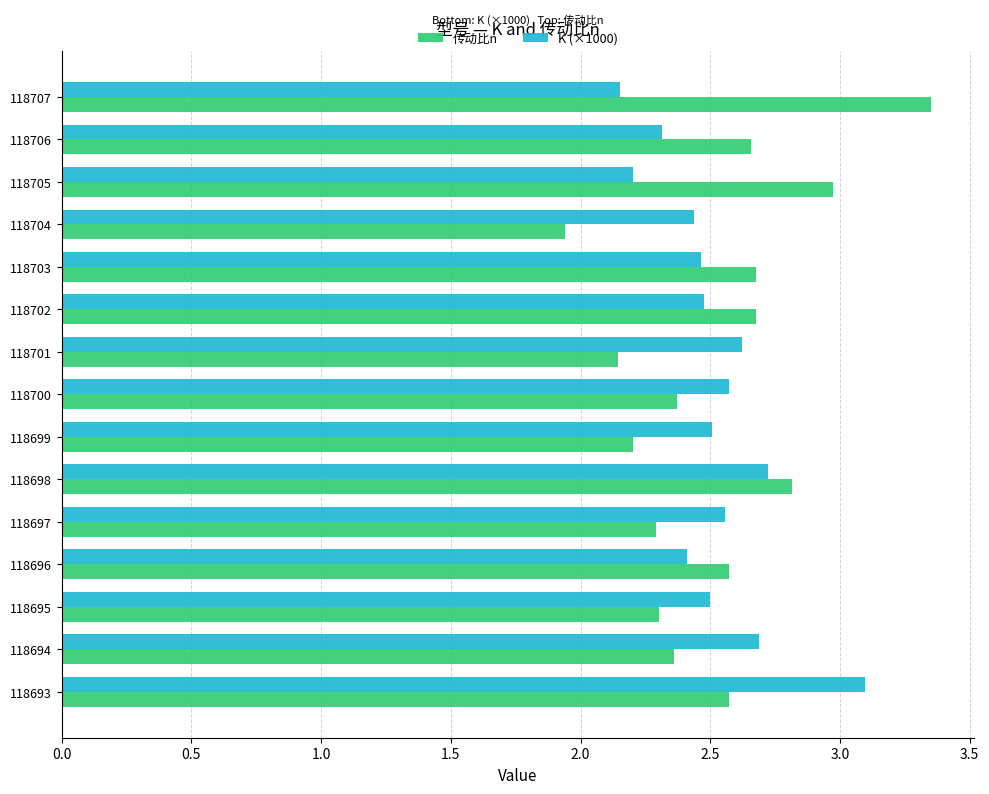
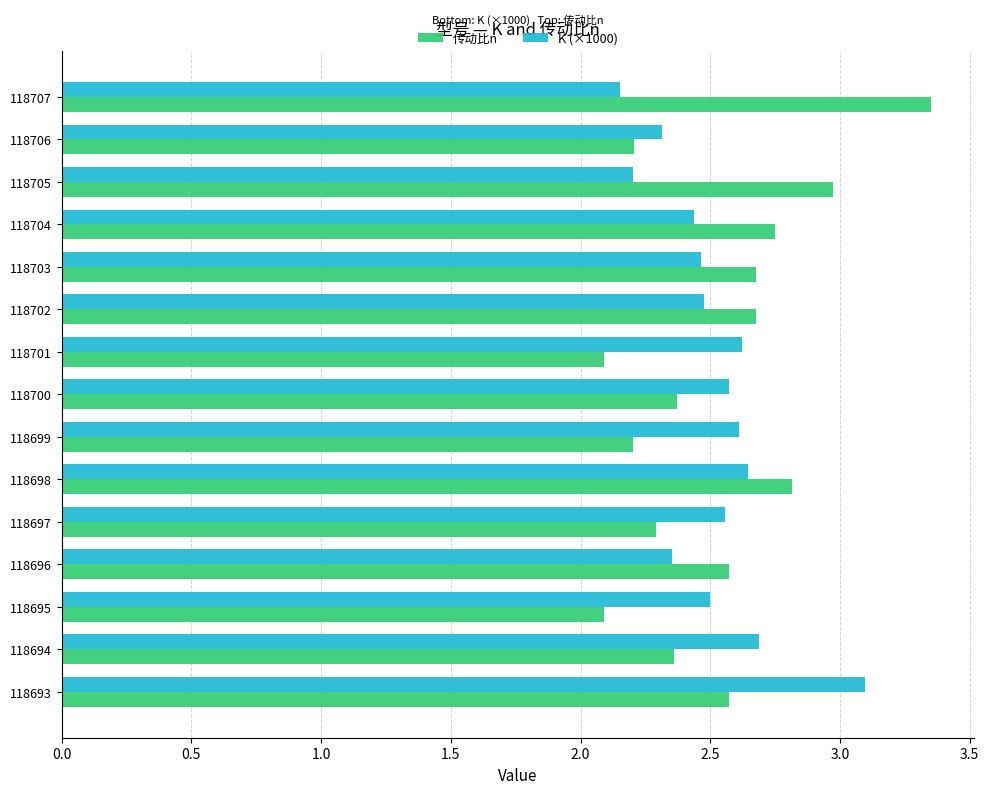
传动比n, 118706: 2.66 -> 2.21
传动比n, 118704: 1.94 -> 2.75
传动比n, 118701: 2.14 -> 2.09
K (×1000), 118699: 2.51 -> 2.61
K (×1000), 118698: 2.72 -> 2.65
K (×1000), 118696: 2.41 -> 2.35
传动比n, 118695: 2.30 -> 2.09
